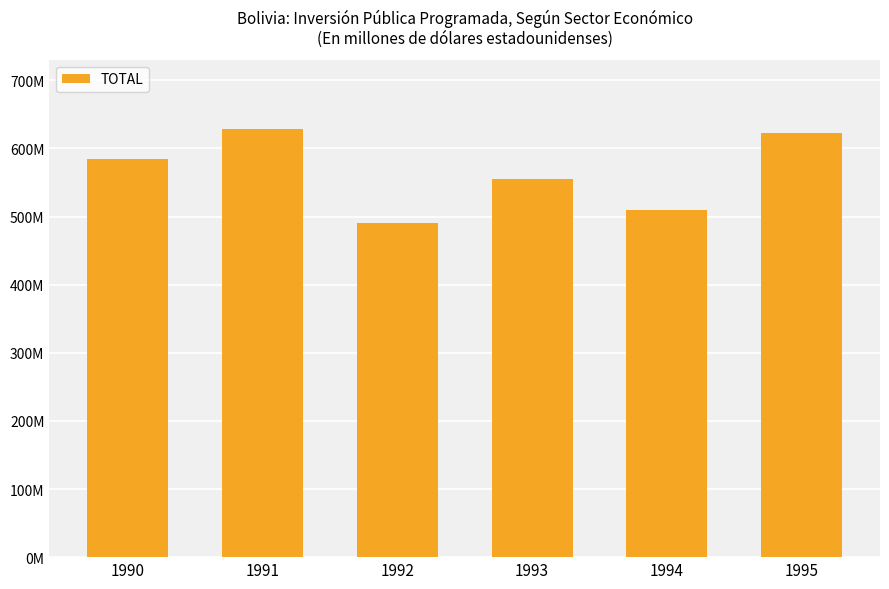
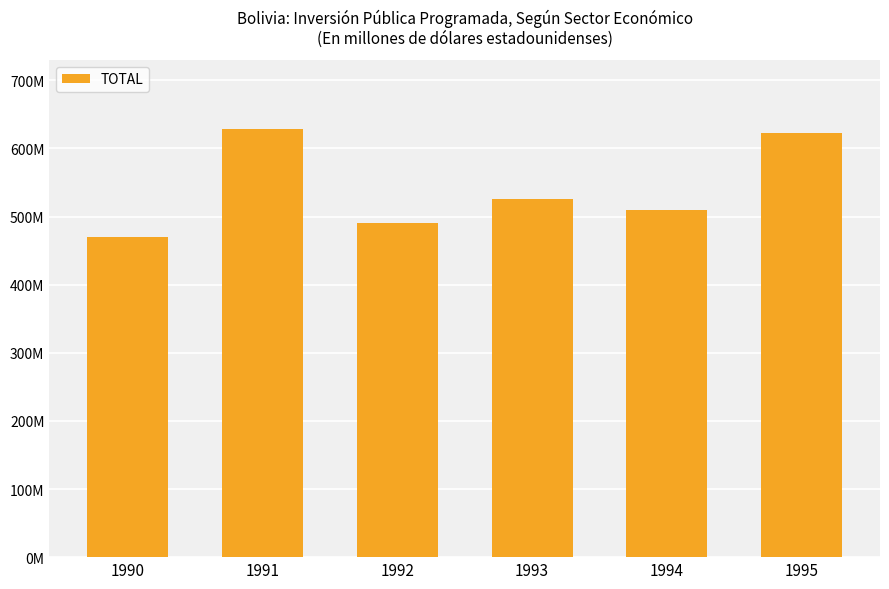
1990: 580000000 -> 470000000
1993: 560000000 -> 530000000
